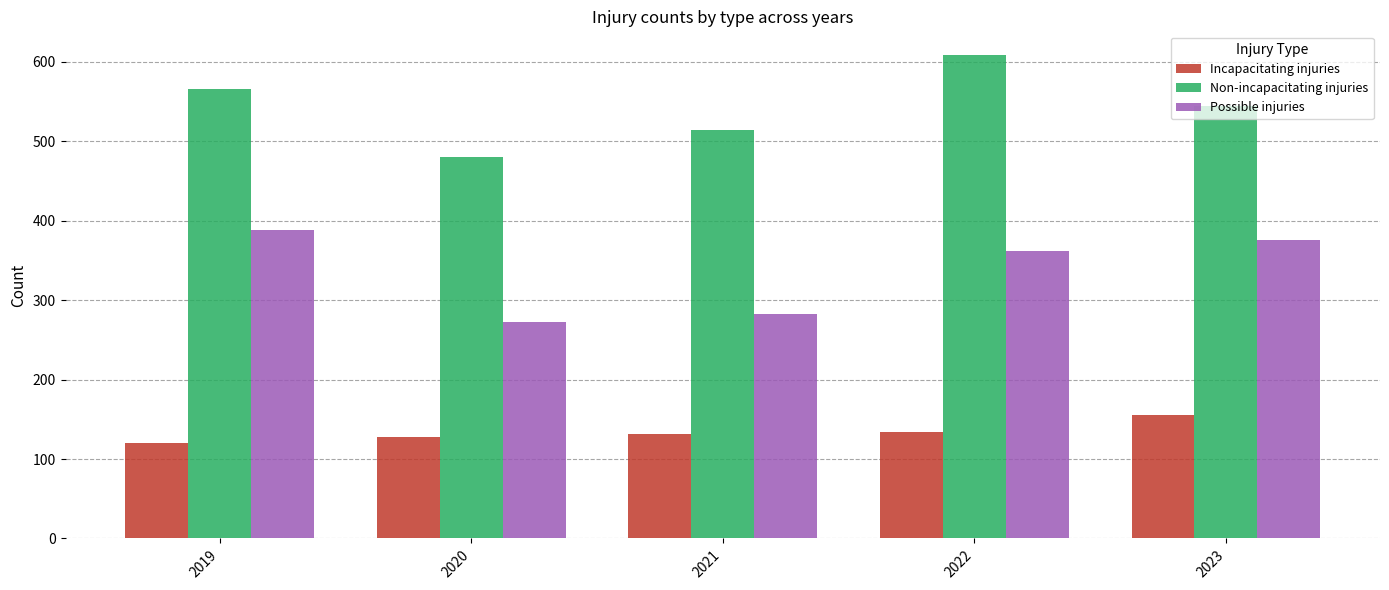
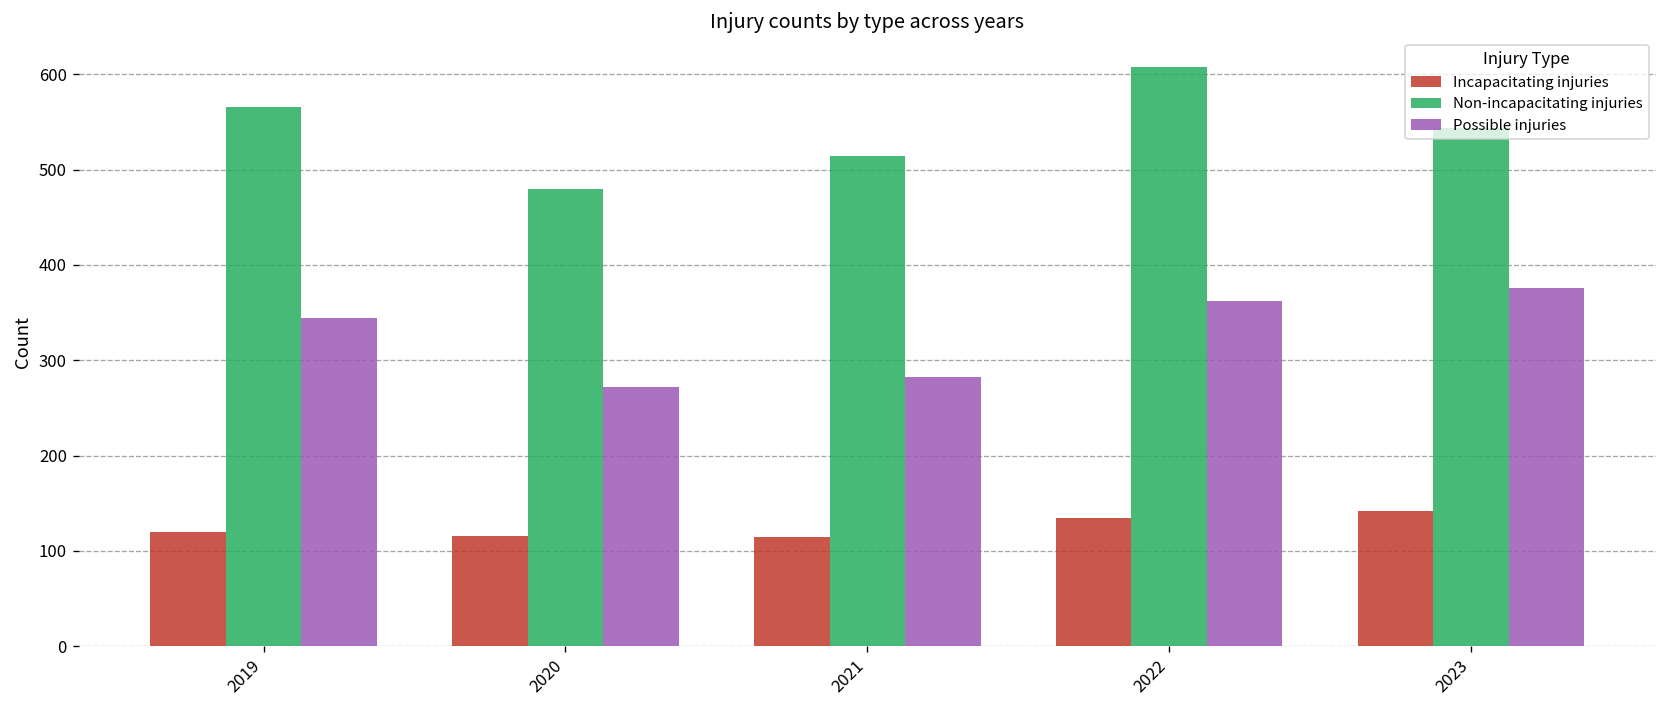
Possible injuries, 2019: 390 -> 340
Incapacitating injuries, 2020: 130 -> 120
Incapacitating injuries, 2021: 130 -> 110
Incapacitating injuries, 2023: 160 -> 140
